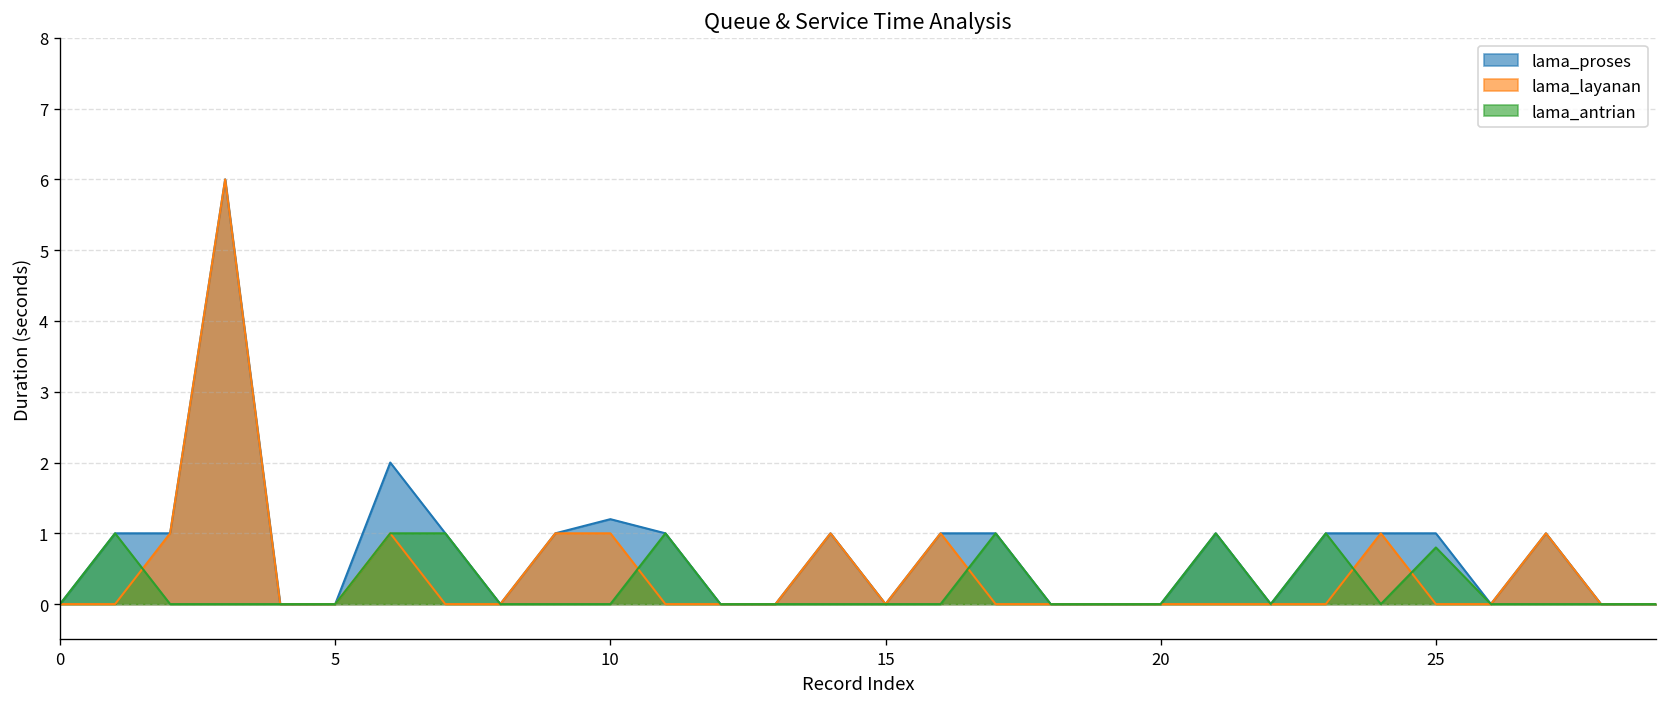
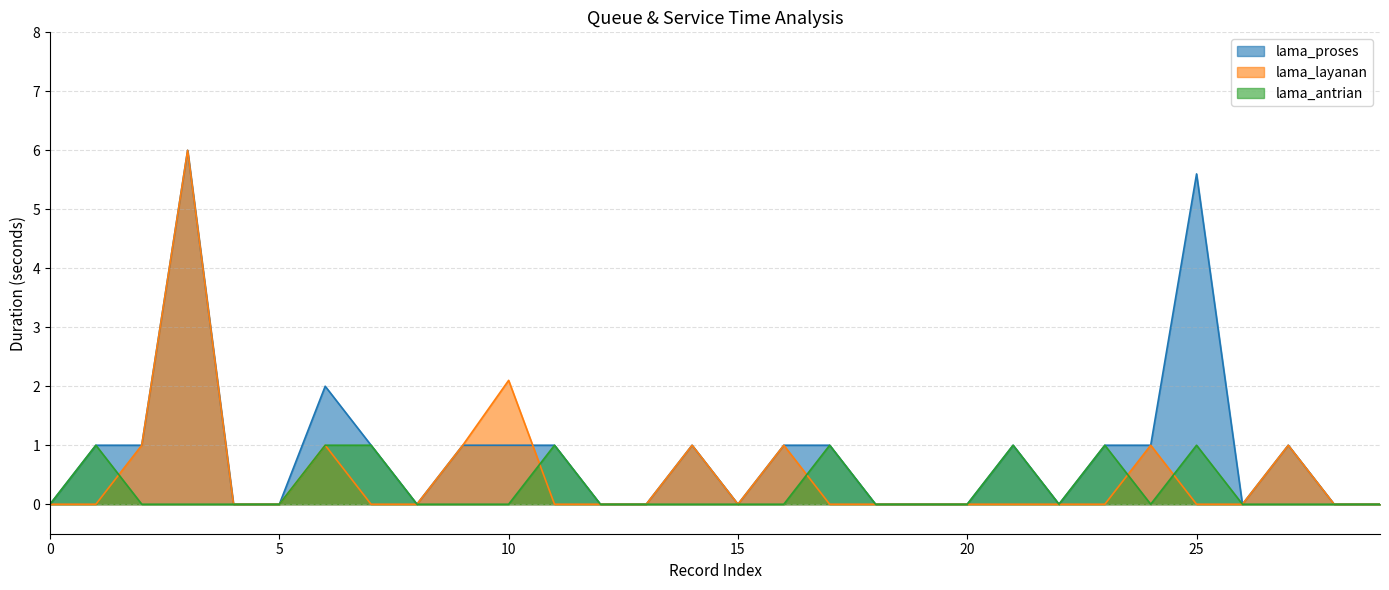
lama_proses, 10: 1.2 -> 1.0
lama_layanan, 10: 1.0 -> 2.1
lama_proses, 25: 1.0 -> 5.6
lama_antrian, 25: 0.8 -> 1.0
